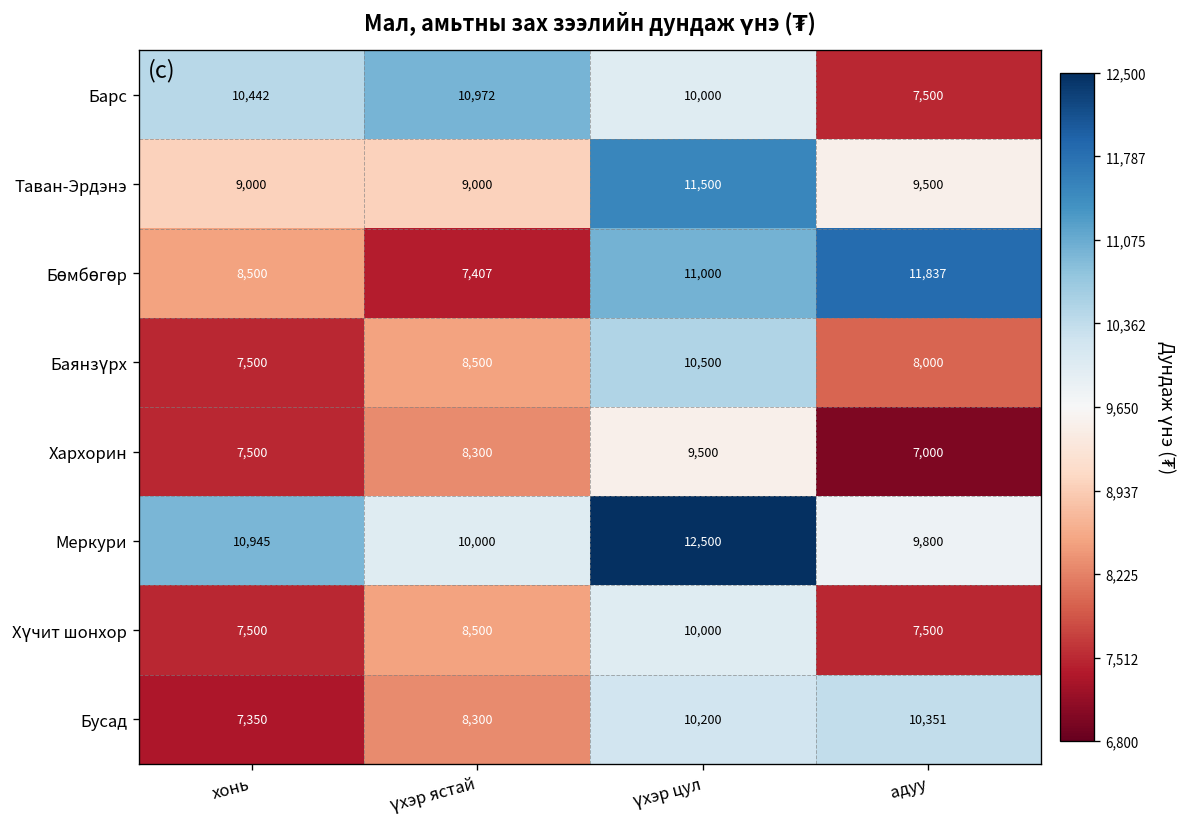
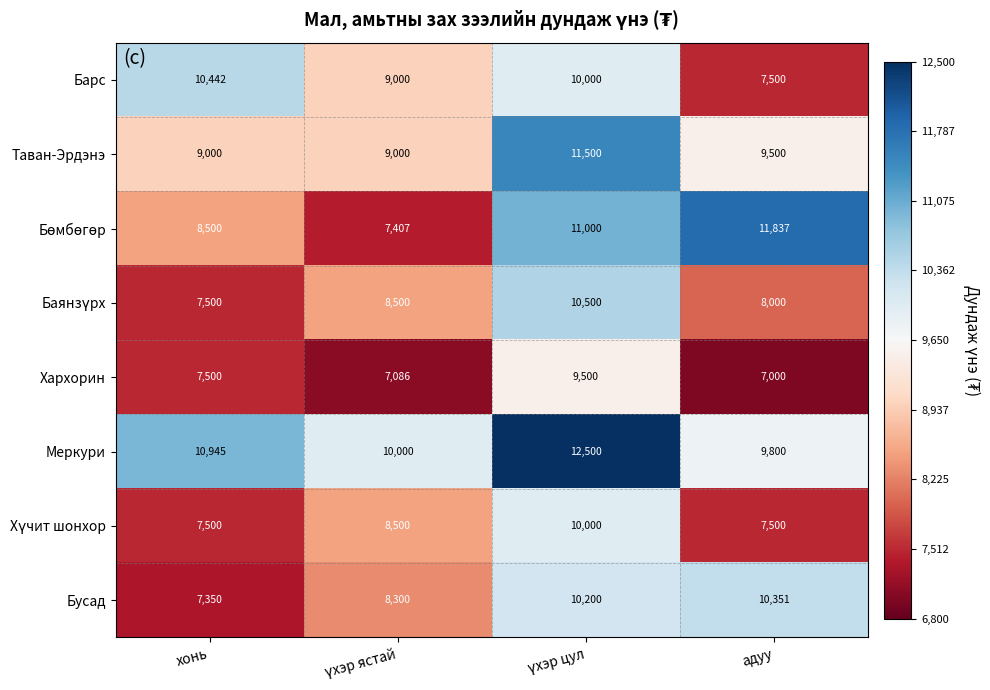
Барс, үхэр ястай: 10,972 -> 9,000
Хархорин, үхэр ястай: 8,300 -> 7,086
